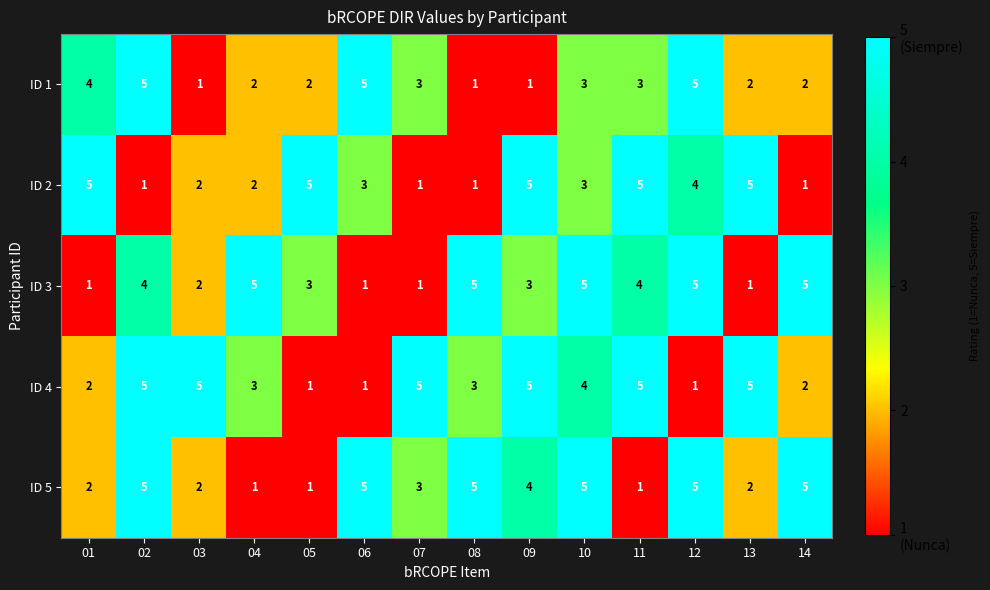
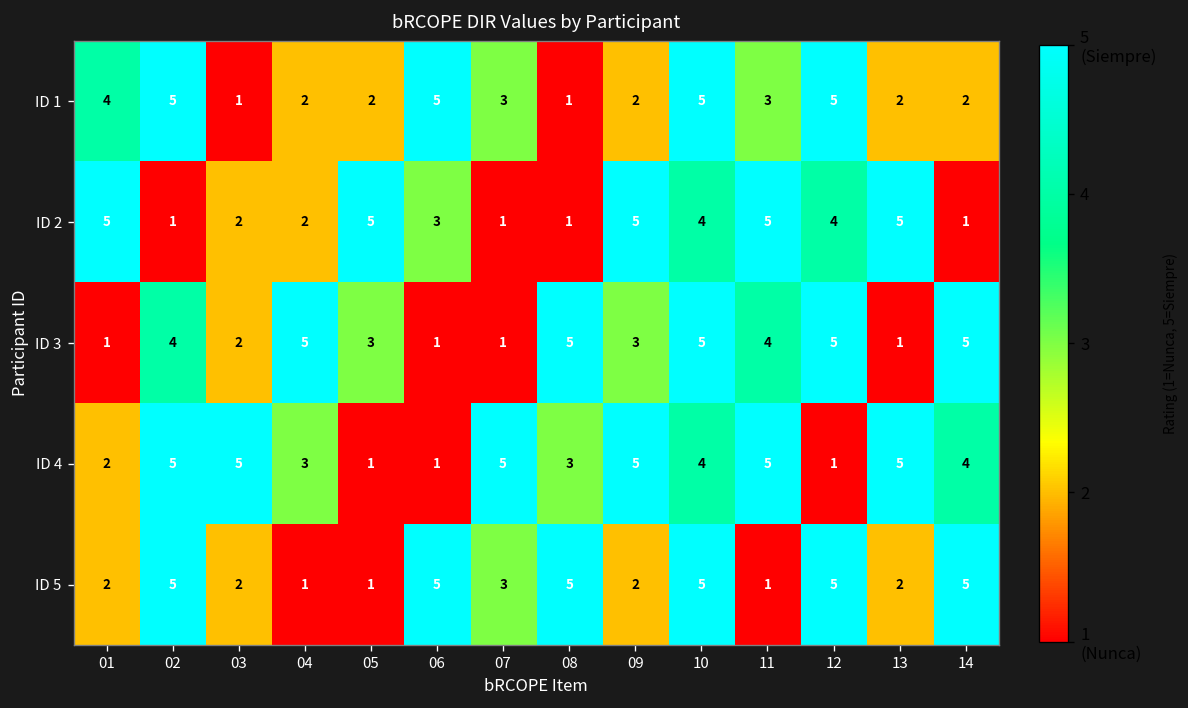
ID 1, 09: 1 -> 2
ID 1, 10: 3 -> 5
ID 2, 10: 3 -> 4
ID 4, 14: 2 -> 4
ID 5, 09: 4 -> 2
